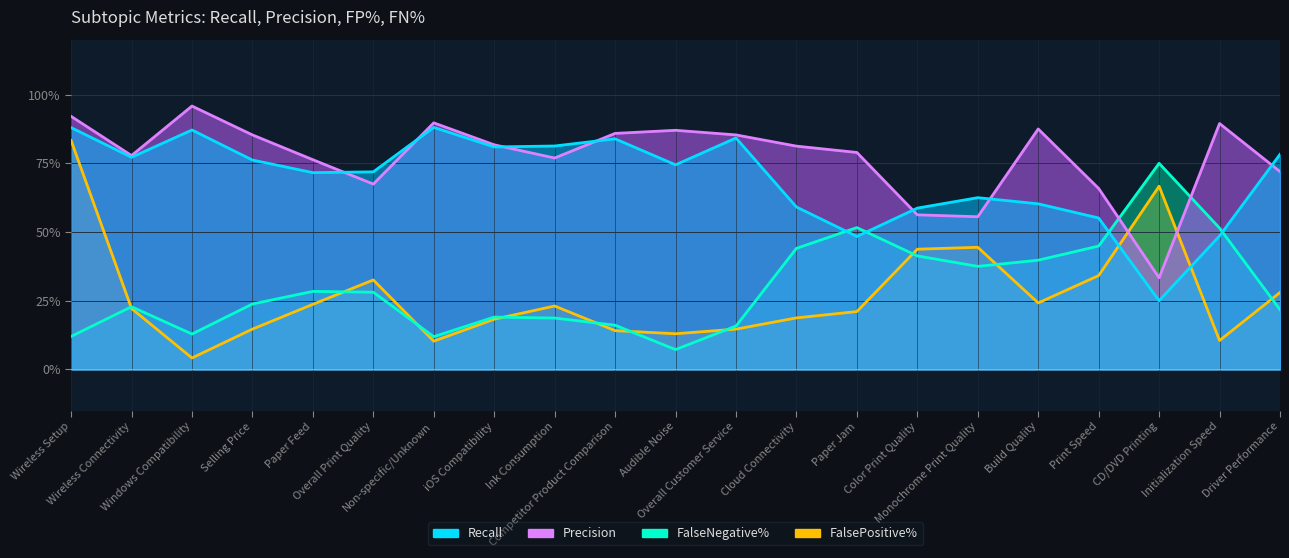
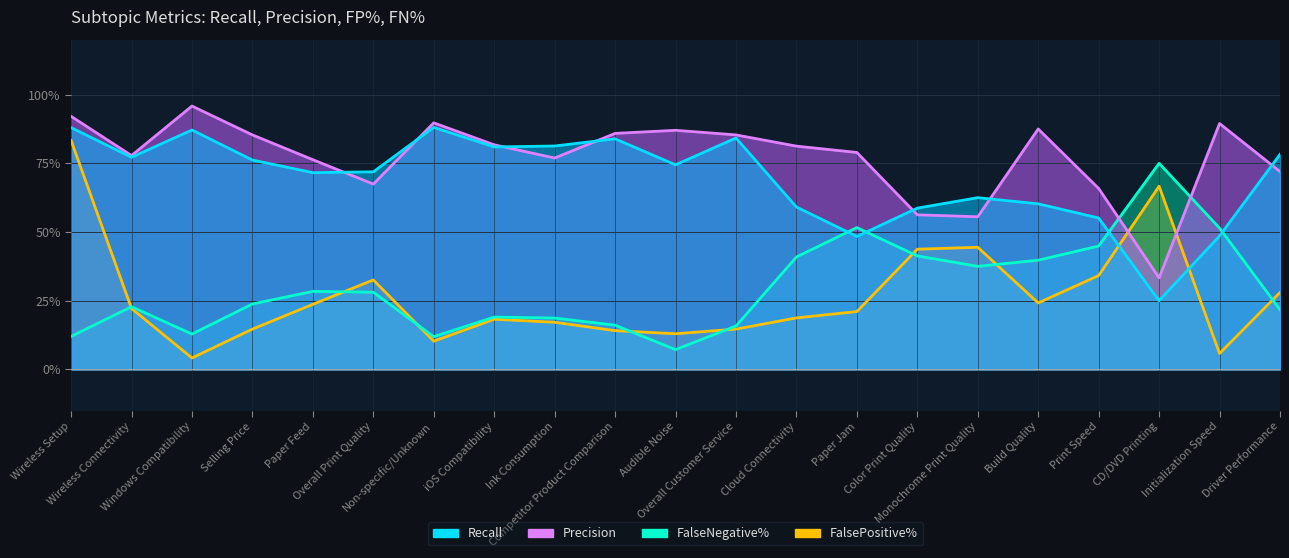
FalsePositive%, Ink Consumption: 23% -> 17%
FalseNegative%, Cloud Connectivity: 44% -> 41%
FalsePositive%, Initialization Speed: 11% -> 6%
